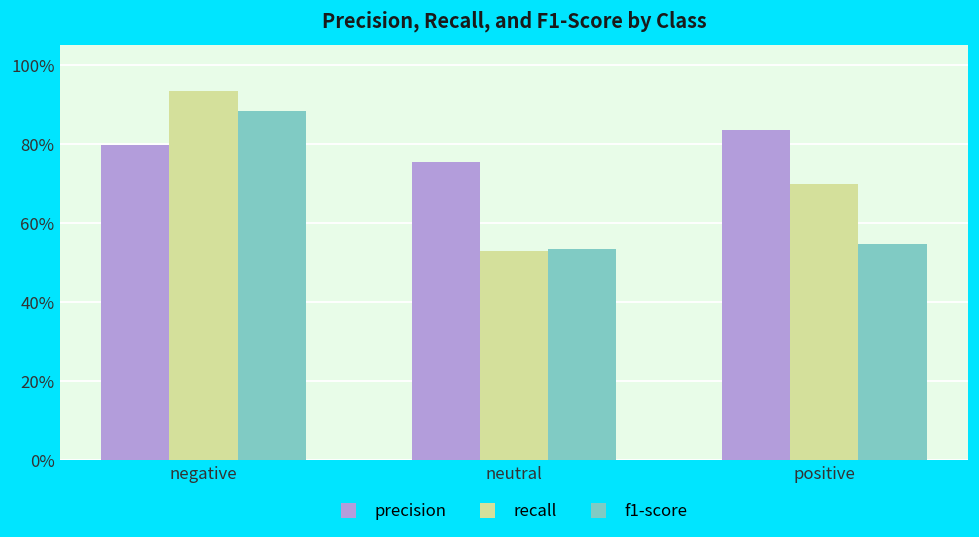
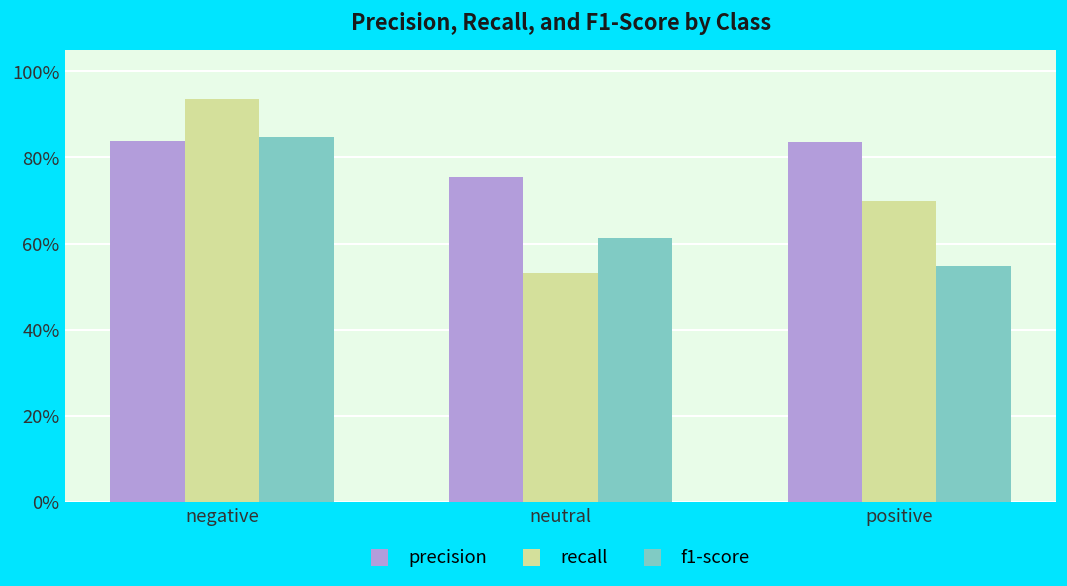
precision, negative: 80% -> 84%
f1-score, negative: 88% -> 85%
f1-score, neutral: 54% -> 61%
